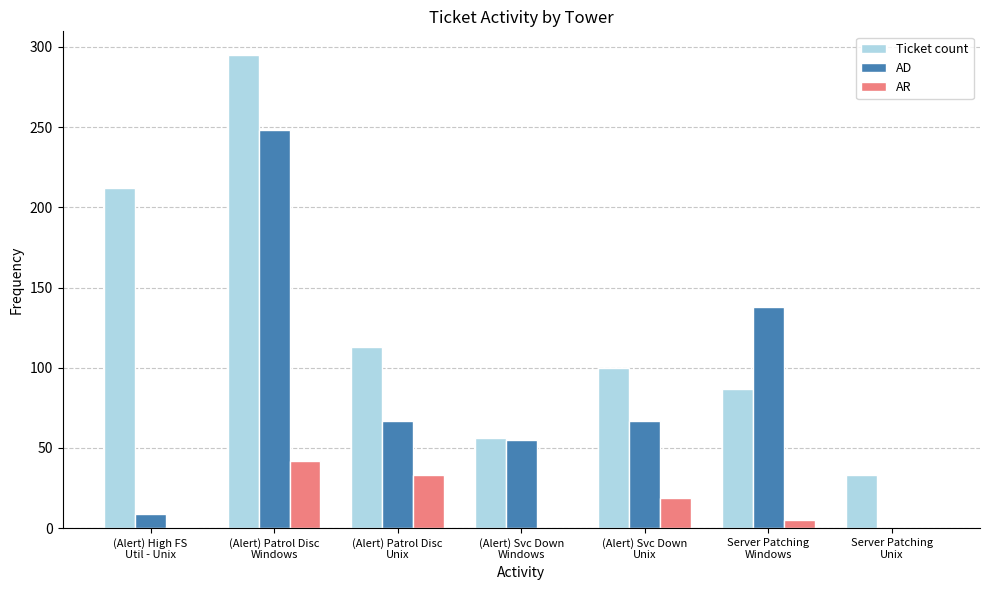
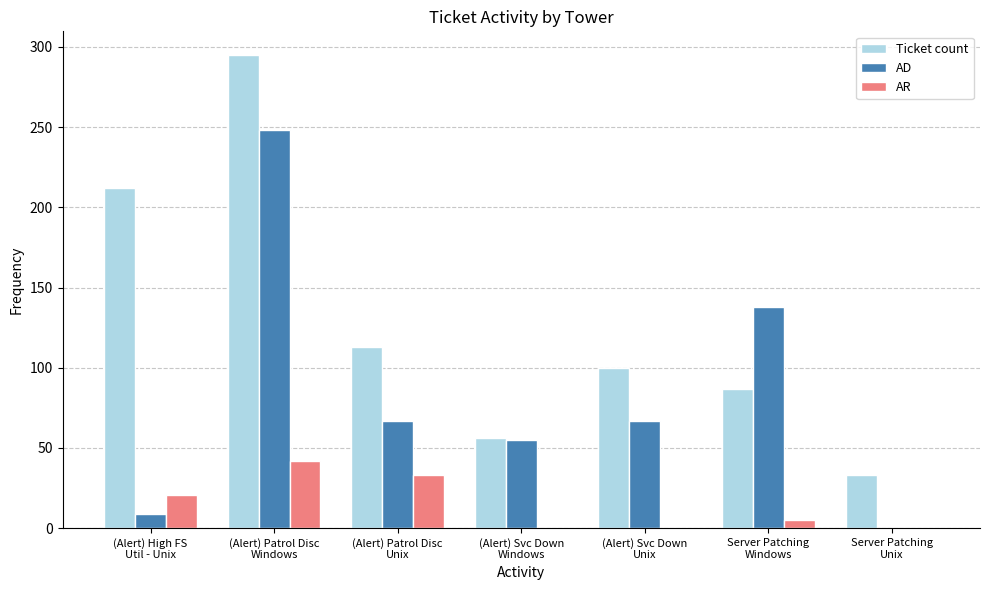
AR, (Alert) High FS Util - Unix: 1 -> 21
AR, (Alert) Svc Down Unix: 19 -> 0
